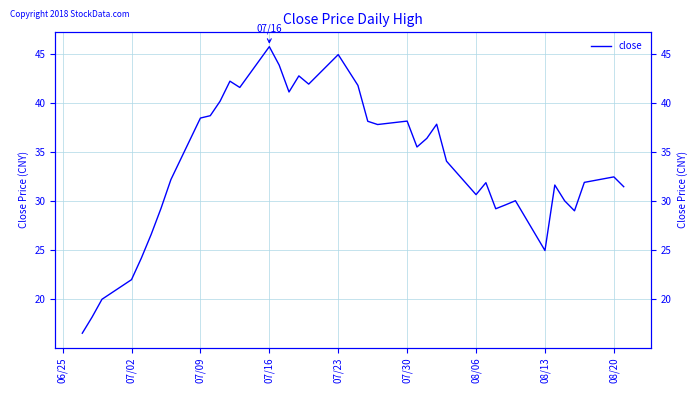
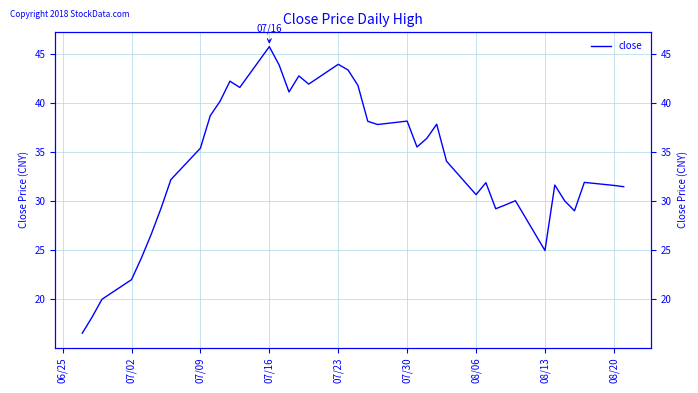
07/09: 38 -> 35
07/23: 45 -> 44
08/20: 32.4 -> 31.6
